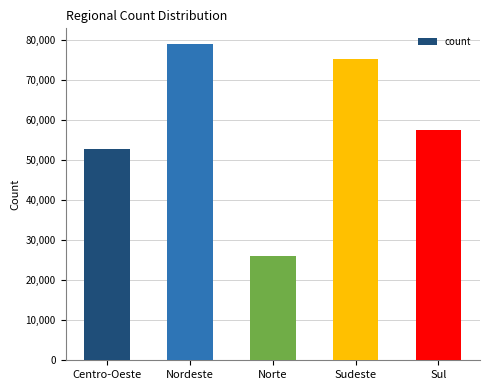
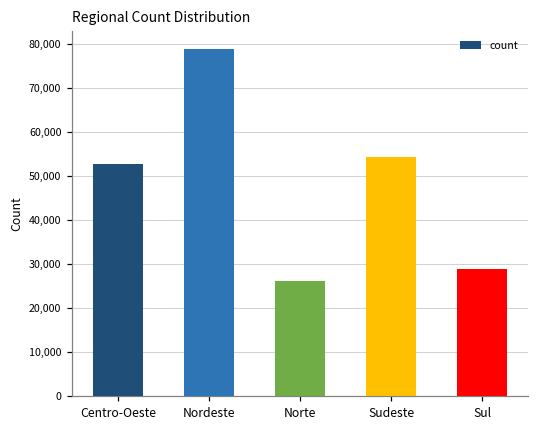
Sudeste: 75,000 -> 54,000
Sul: 58,000 -> 29,000
